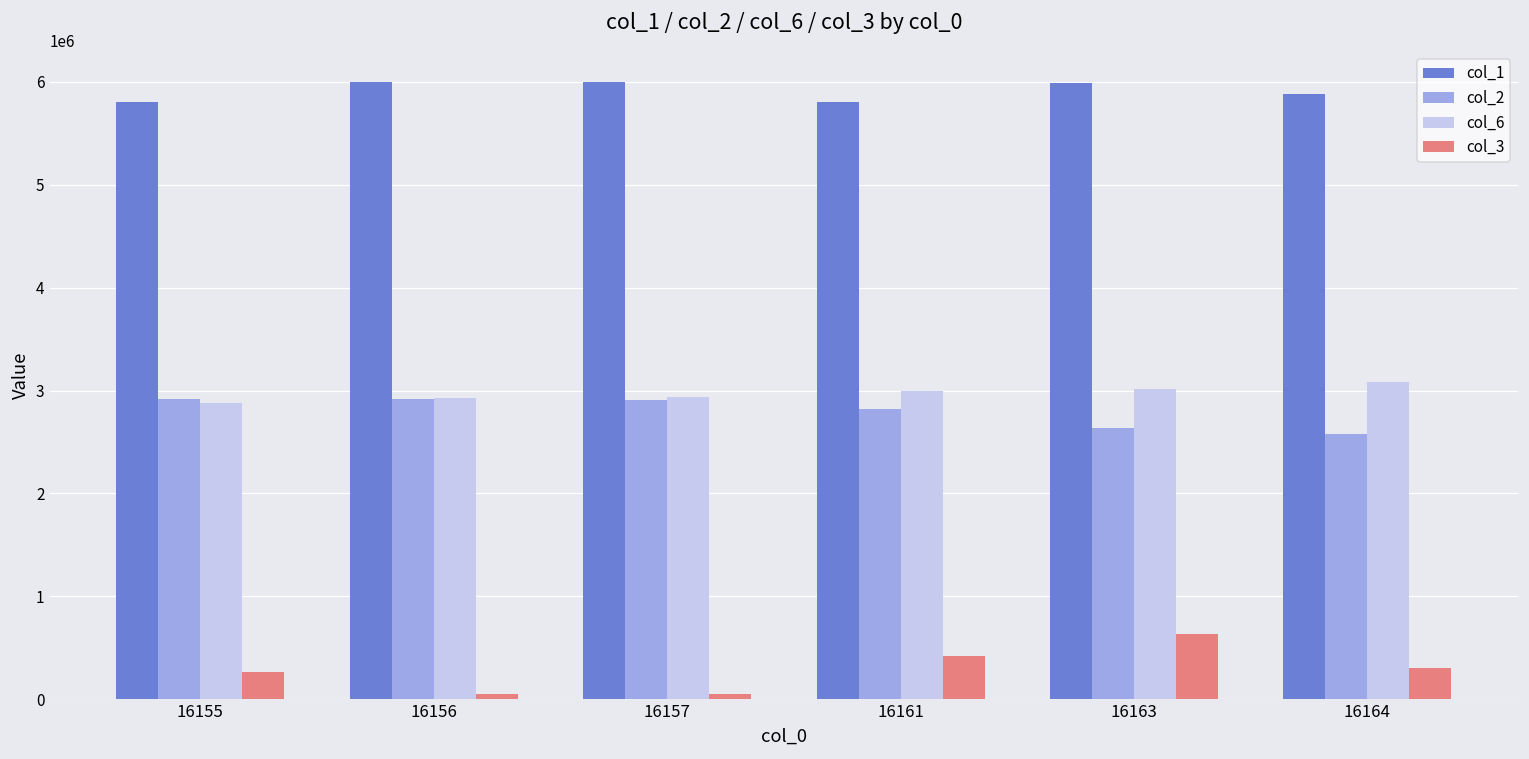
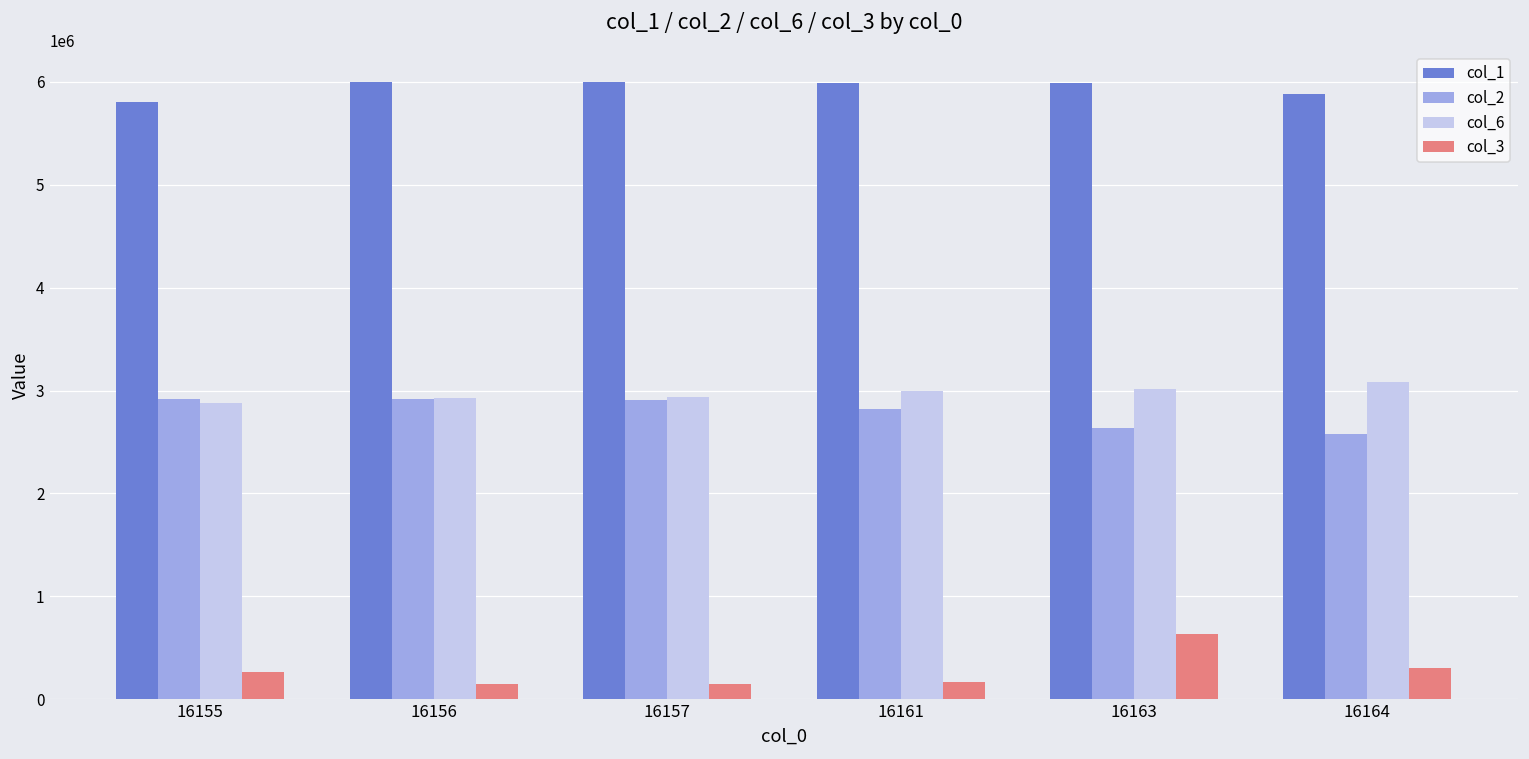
col_3, 16156: 0 -> 200000
col_3, 16157: 100000 -> 200000
col_1, 16161: 5800000 -> 6000000
col_3, 16161: 400000 -> 200000
